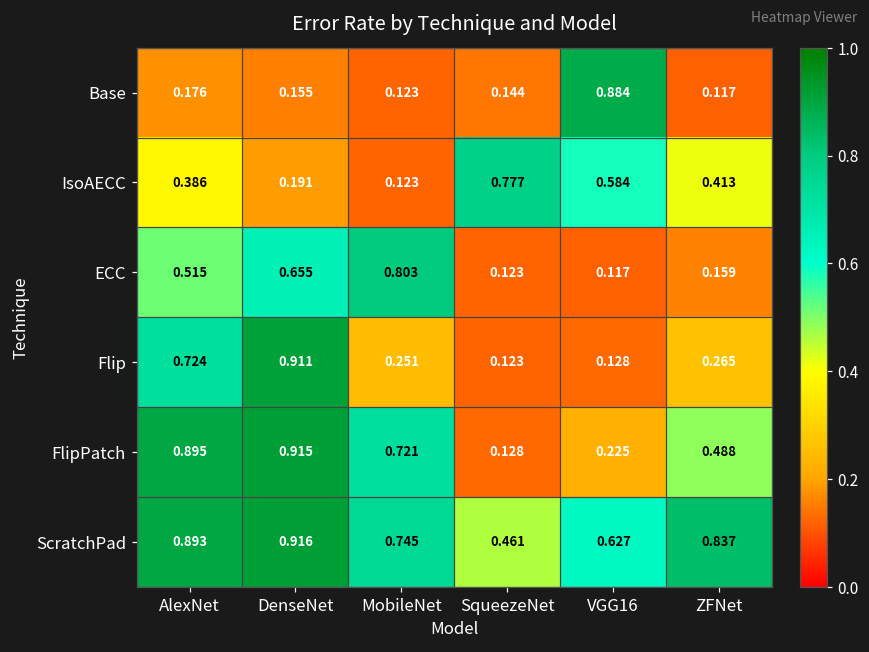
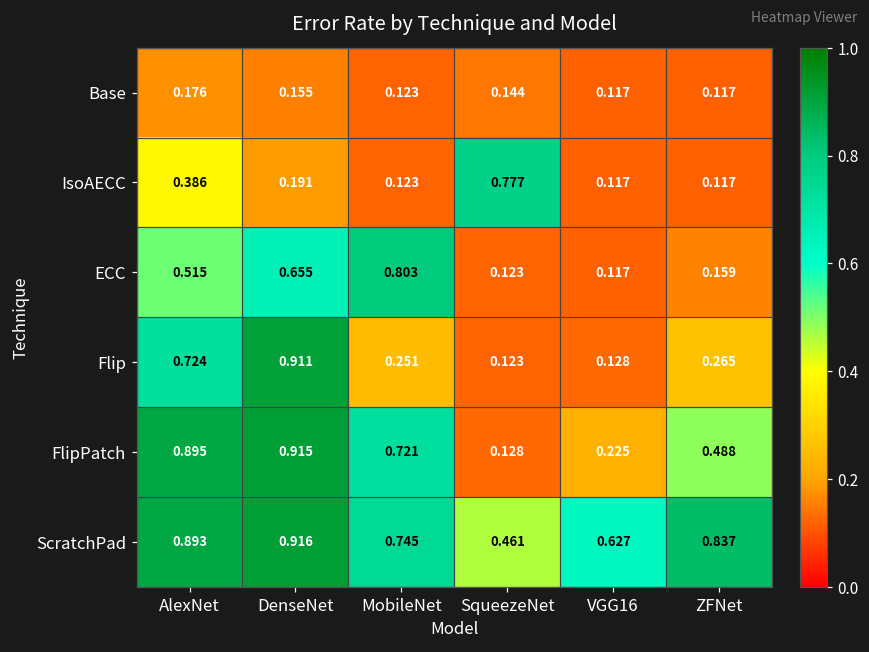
Base, VGG16: 0.884 -> 0.117
IsoAECC, VGG16: 0.584 -> 0.117
IsoAECC, ZFNet: 0.413 -> 0.117
